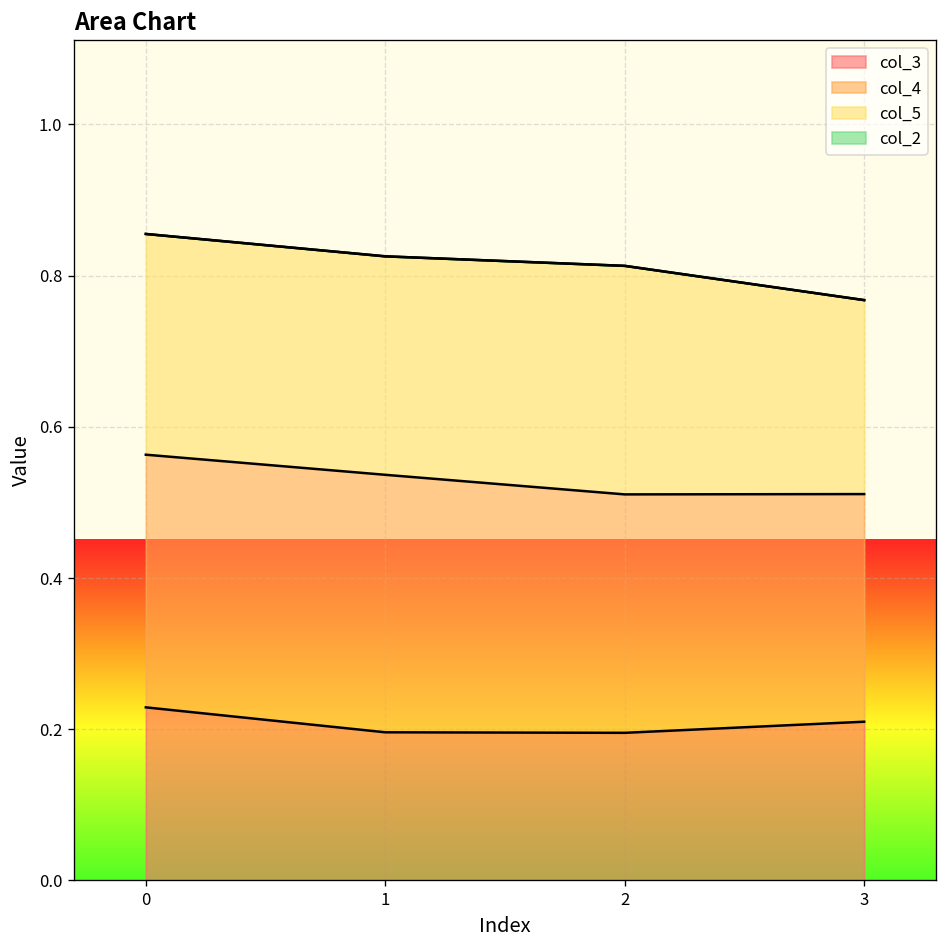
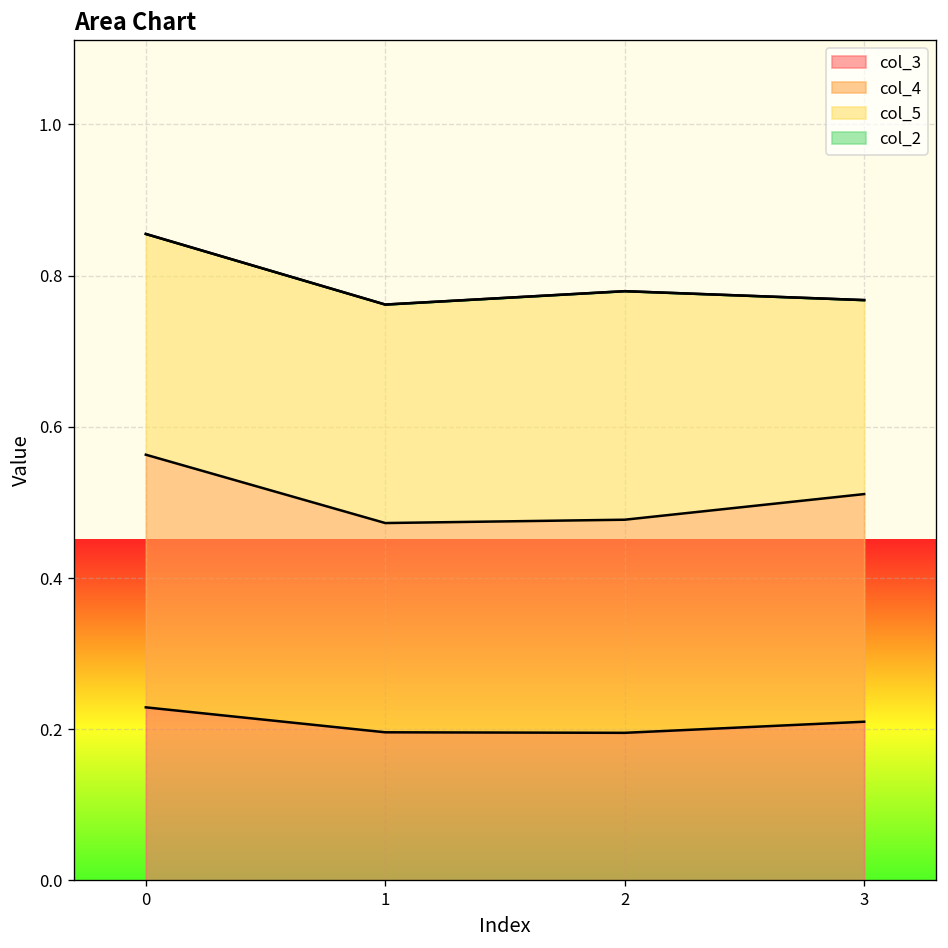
col_4, 1: 0.34 -> 0.28
col_4, 2: 0.32 -> 0.28
